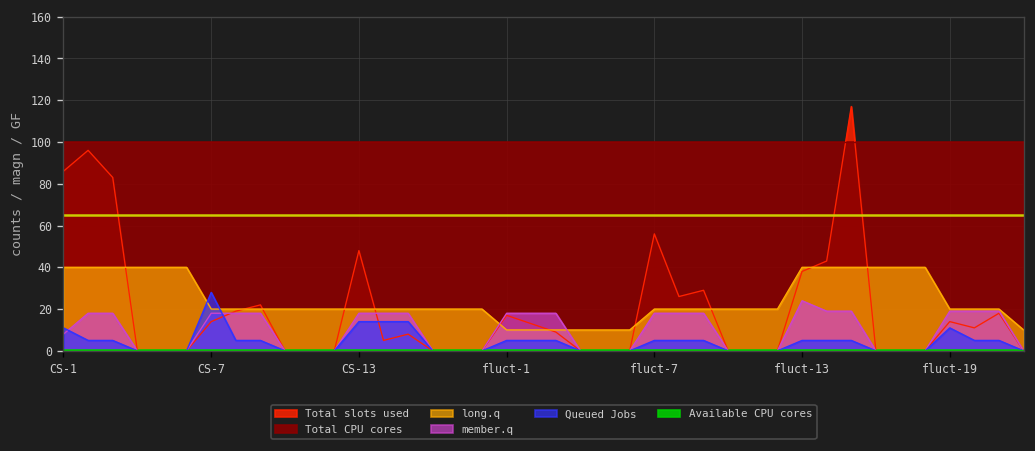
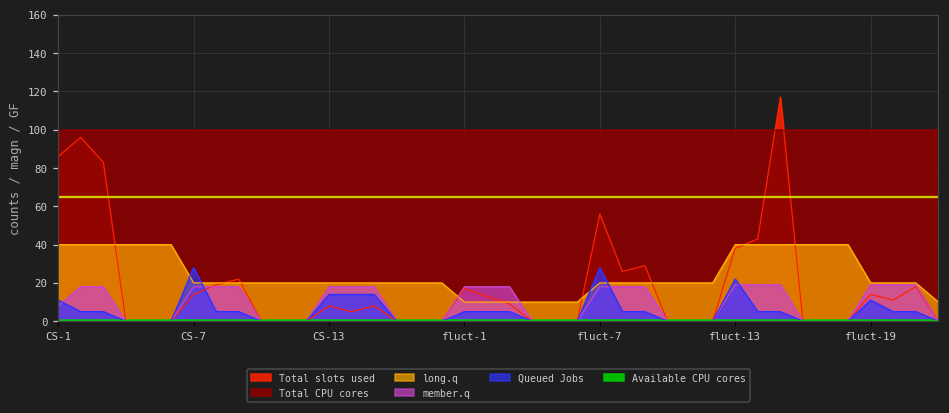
Total slots used, CS-13: 48 -> 8
Queued Jobs, fluct-7: 5 -> 28
member.q, fluct-13: 24 -> 19
Queued Jobs, fluct-13: 5 -> 22
